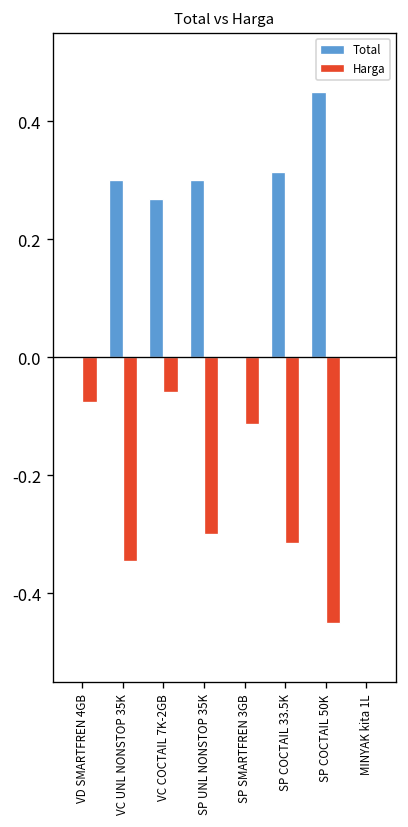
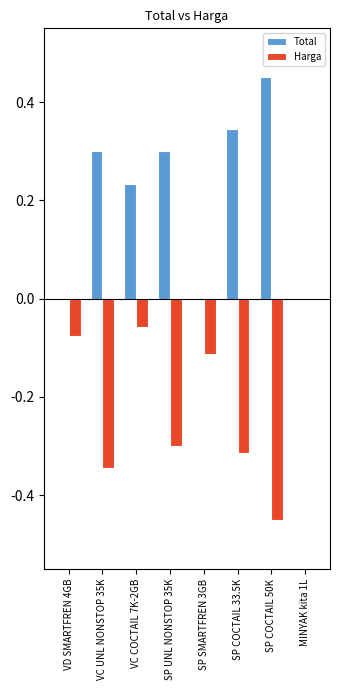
Total, VC COCTAIL 7K-2GB: 0.27 -> 0.23
Total, SP COCTAIL 33.5K: 0.32 -> 0.34
